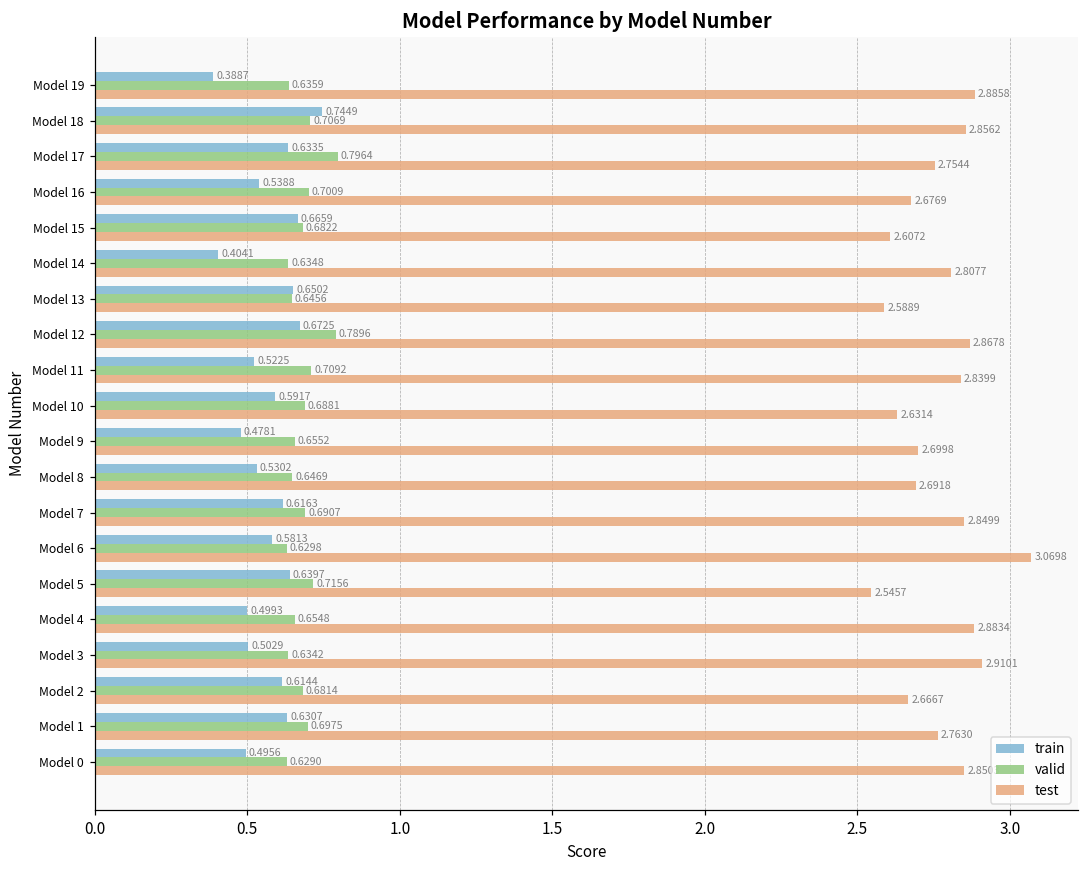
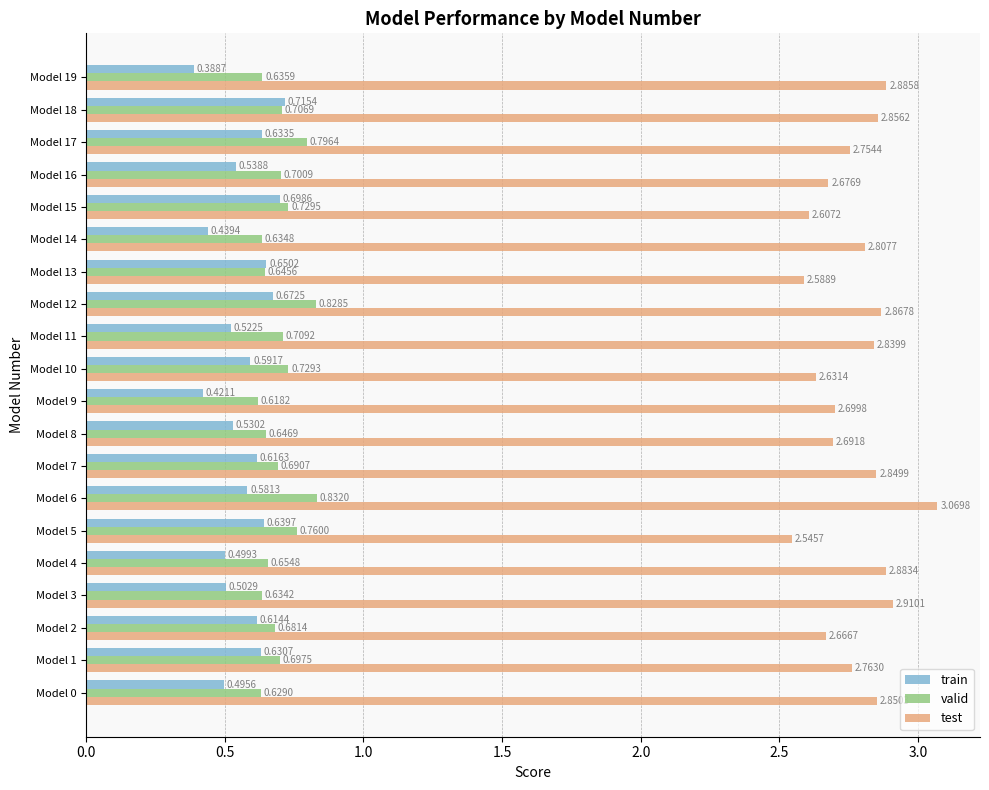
train, Model 18: 0.7449 -> 0.7154
train, Model 15: 0.6659 -> 0.6986
valid, Model 15: 0.6822 -> 0.7295
train, Model 14: 0.4041 -> 0.4394
valid, Model 12: 0.7896 -> 0.8285
valid, Model 10: 0.6881 -> 0.7293
train, Model 9: 0.4781 -> 0.4211
valid, Model 9: 0.6552 -> 0.6182
valid, Model 6: 0.6298 -> 0.8320
valid, Model 5: 0.7156 -> 0.7600
